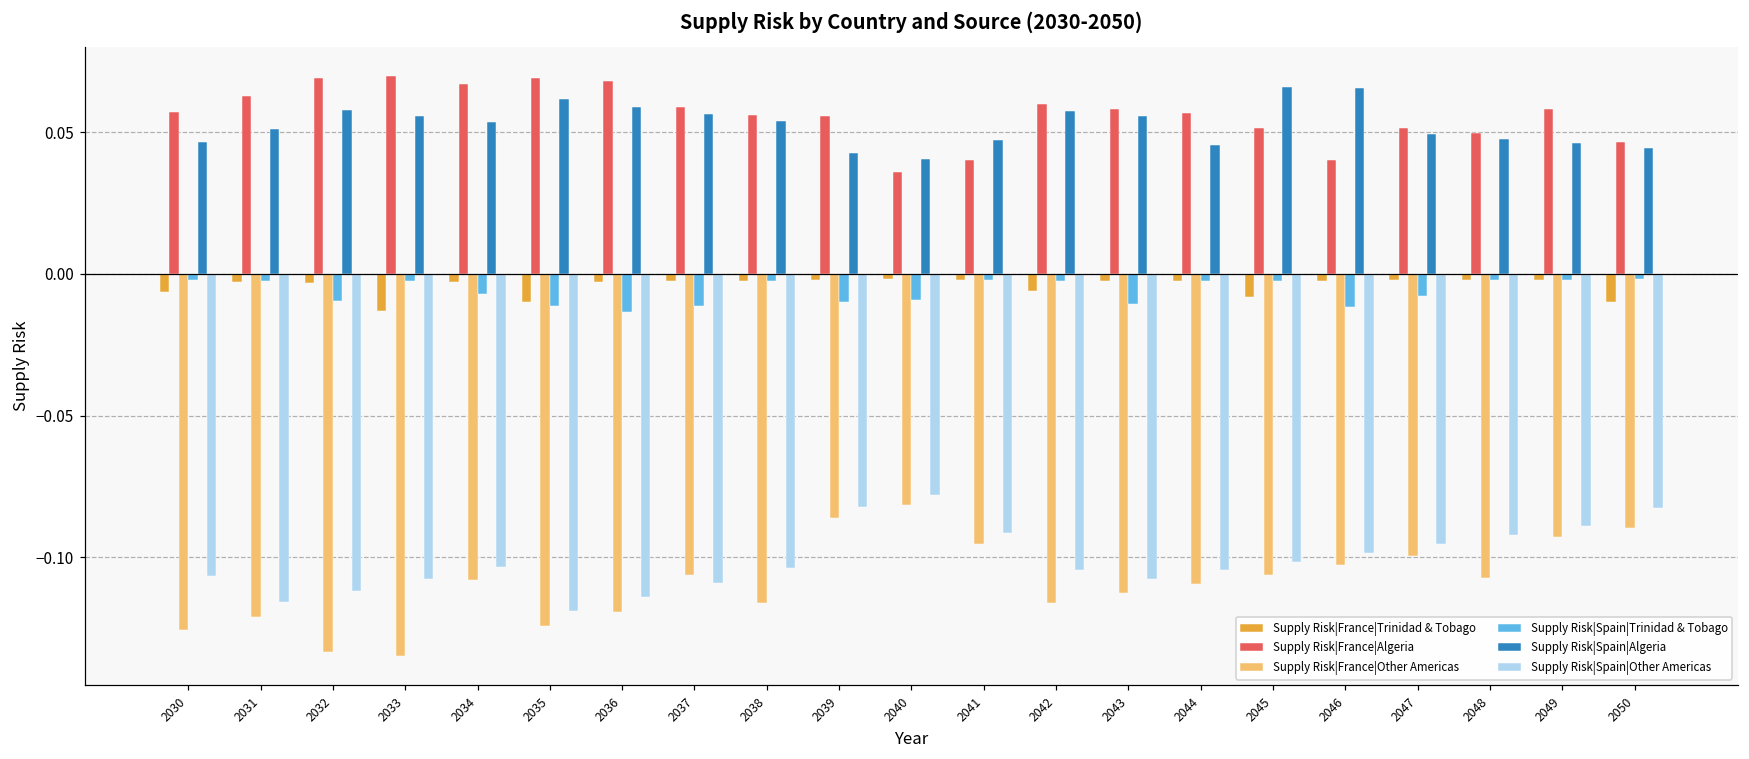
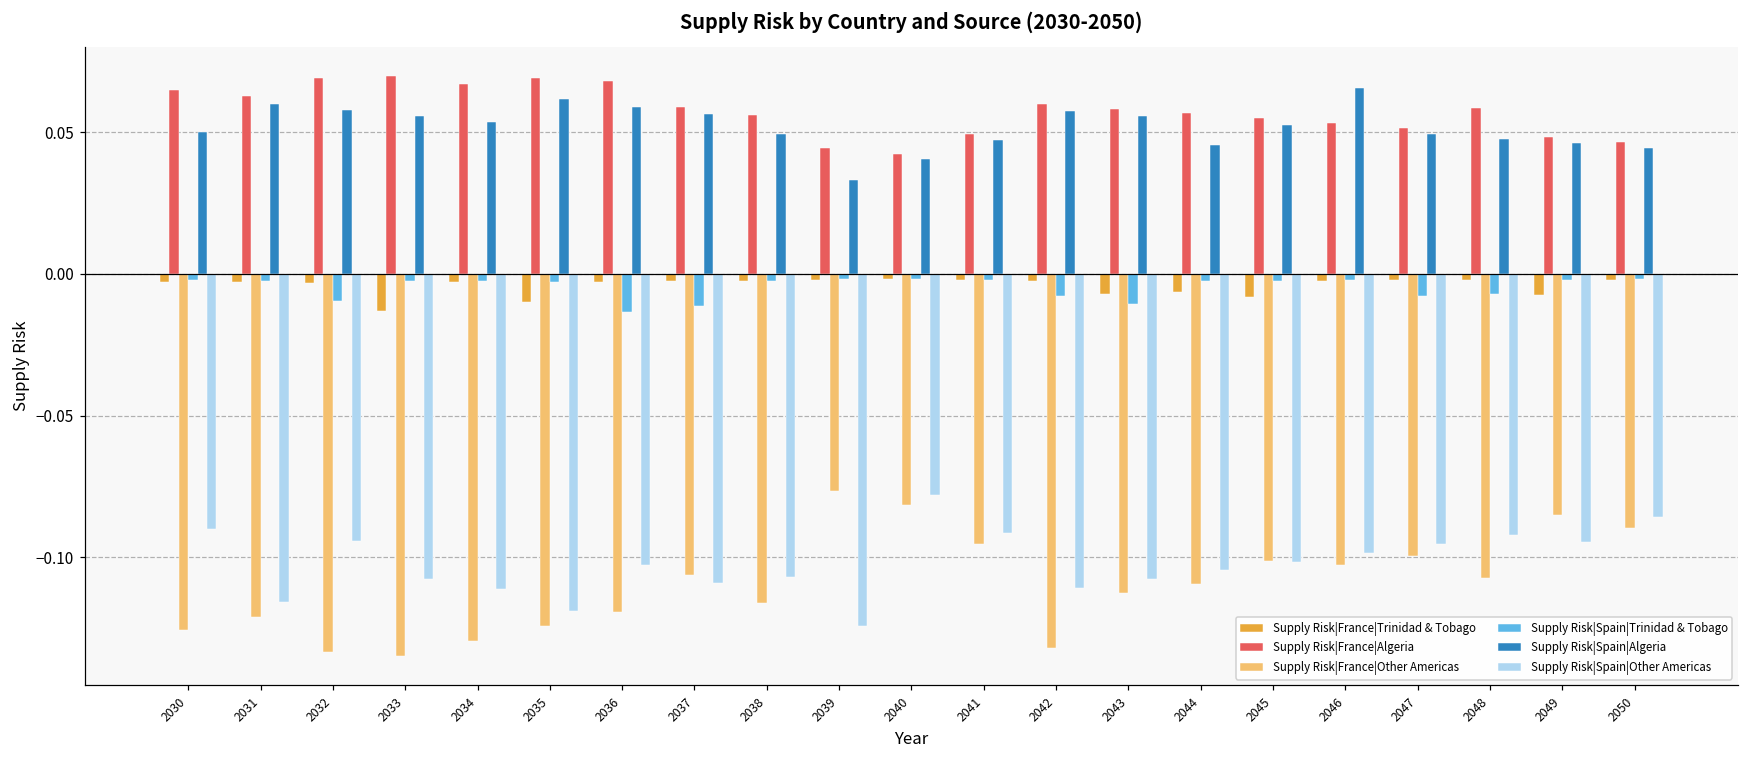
Supply Risk|France|Trinidad & Tobago, 2030: -0.006 -> -0.003
Supply Risk|France|Algeria, 2030: 0.057 -> 0.065
Supply Risk|Spain|Algeria, 2030: 0.047 -> 0.050
Supply Risk|Spain|Other Americas, 2030: -0.106 -> -0.090
Supply Risk|Spain|Algeria, 2031: 0.051 -> 0.060
Supply Risk|Spain|Other Americas, 2032: -0.112 -> -0.094
Supply Risk|France|Other Americas, 2034: -0.108 -> -0.130
Supply Risk|Spain|Trinidad & Tobago, 2034: -0.007 -> -0.002
Supply Risk|Spain|Other Americas, 2034: -0.103 -> -0.111
Supply Risk|Spain|Trinidad & Tobago, 2035: -0.011 -> -0.003
Supply Risk|Spain|Other Americas, 2036: -0.114 -> -0.103
Supply Risk|Spain|Algeria, 2038: 0.054 -> 0.049
Supply Risk|Spain|Other Americas, 2038: -0.104 -> -0.107
Supply Risk|France|Algeria, 2039: 0.056 -> 0.045
Supply Risk|France|Other Americas, 2039: -0.086 -> -0.076
Supply Risk|Spain|Trinidad & Tobago, 2039: -0.010 -> -0.002
Supply Risk|Spain|Algeria, 2039: 0.043 -> 0.033
Supply Risk|Spain|Other Americas, 2039: -0.082 -> -0.124
Supply Risk|France|Algeria, 2040: 0.036 -> 0.042
Supply Risk|Spain|Trinidad & Tobago, 2040: -0.009 -> -0.002
Supply Risk|France|Algeria, 2041: 0.040 -> 0.049
Supply Risk|France|Trinidad & Tobago, 2042: -0.006 -> -0.003
Supply Risk|France|Other Americas, 2042: -0.116 -> -0.132
Supply Risk|Spain|Trinidad & Tobago, 2042: -0.003 -> -0.008
Supply Risk|Spain|Other Americas, 2042: -0.104 -> -0.111
Supply Risk|France|Trinidad & Tobago, 2043: -0.003 -> -0.007
Supply Risk|France|Trinidad & Tobago, 2044: -0.003 -> -0.006
Supply Risk|France|Algeria, 2045: 0.052 -> 0.055
Supply Risk|France|Other Americas, 2045: -0.106 -> -0.101
Supply Risk|Spain|Algeria, 2045: 0.066 -> 0.052
Supply Risk|France|Algeria, 2046: 0.040 -> 0.053
Supply Risk|Spain|Trinidad & Tobago, 2046: -0.012 -> -0.002
Supply Risk|France|Algeria, 2048: 0.050 -> 0.058
Supply Risk|Spain|Trinidad & Tobago, 2048: -0.002 -> -0.007
Supply Risk|France|Trinidad & Tobago, 2049: -0.002 -> -0.008
Supply Risk|France|Algeria, 2049: 0.058 -> 0.048
Supply Risk|France|Other Americas, 2049: -0.093 -> -0.085
Supply Risk|Spain|Other Americas, 2049: -0.089 -> -0.095
Supply Risk|France|Trinidad & Tobago, 2050: -0.010 -> -0.002
Supply Risk|Spain|Other Americas, 2050: -0.083 -> -0.086
